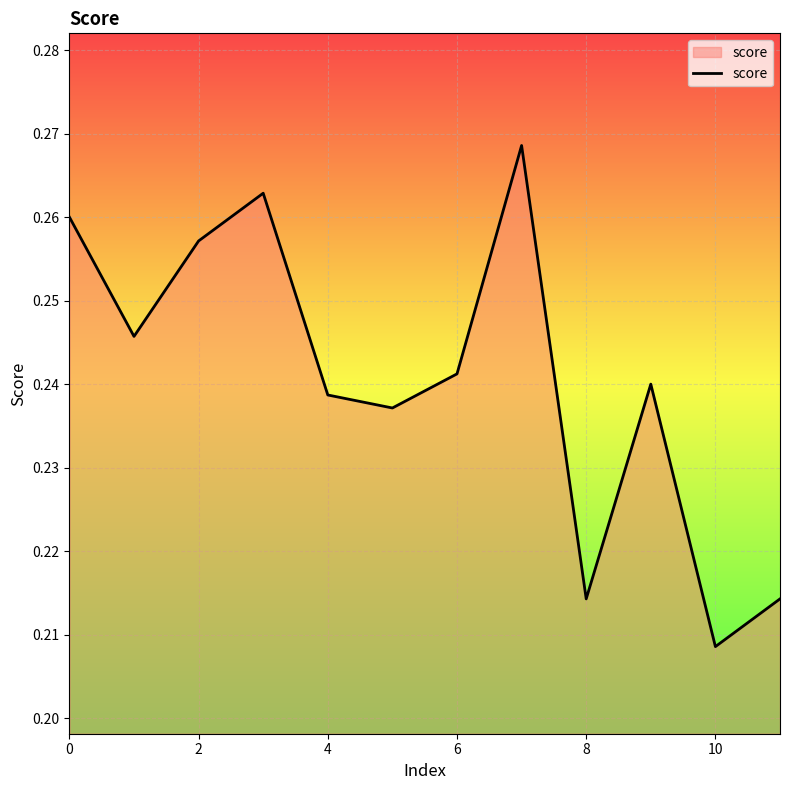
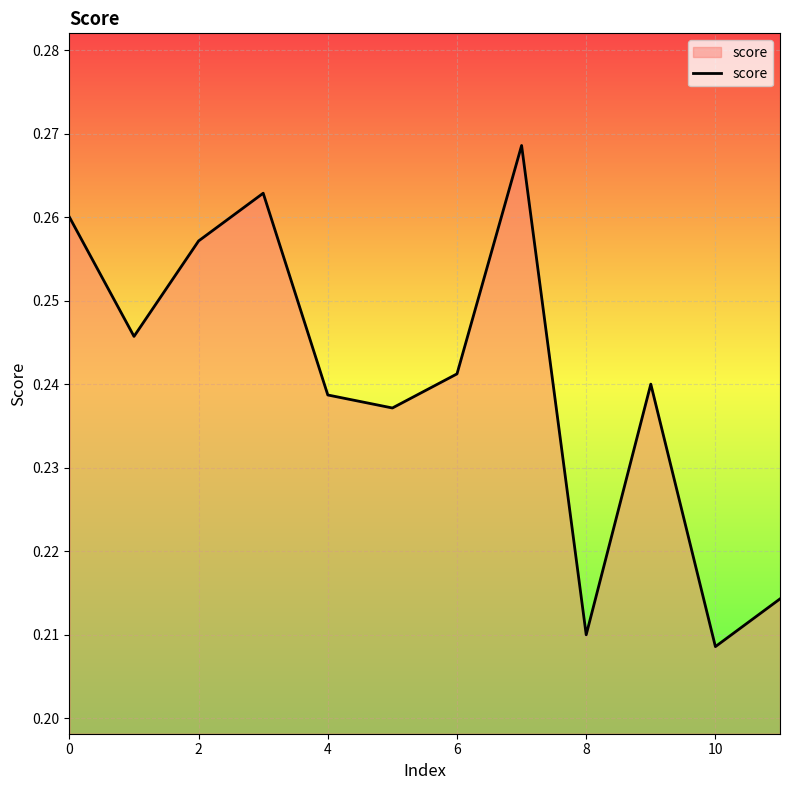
8: 0.214 -> 0.210
